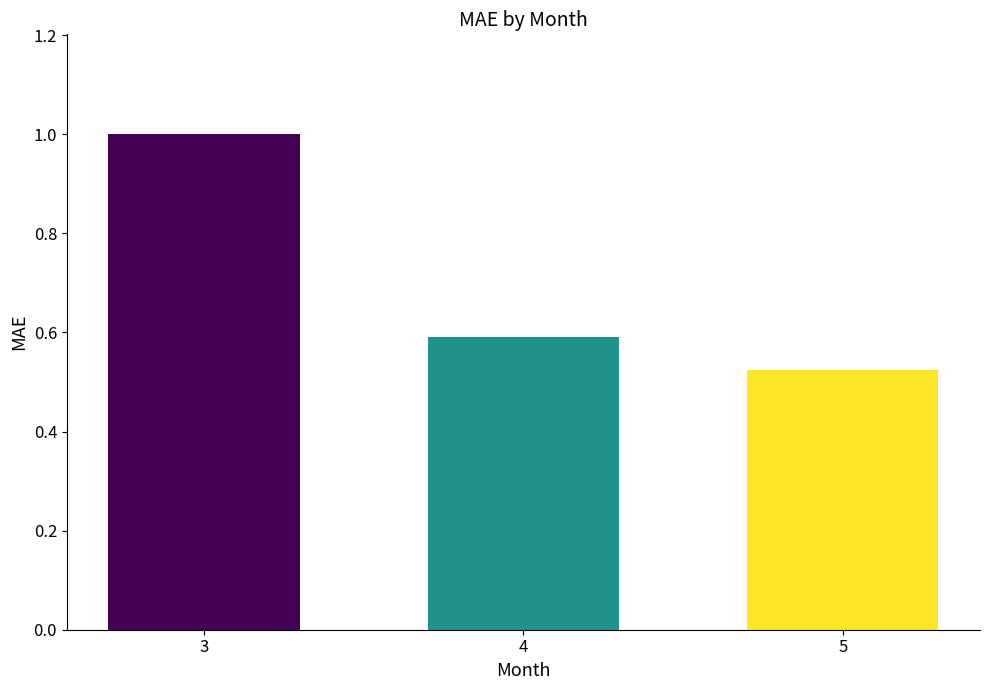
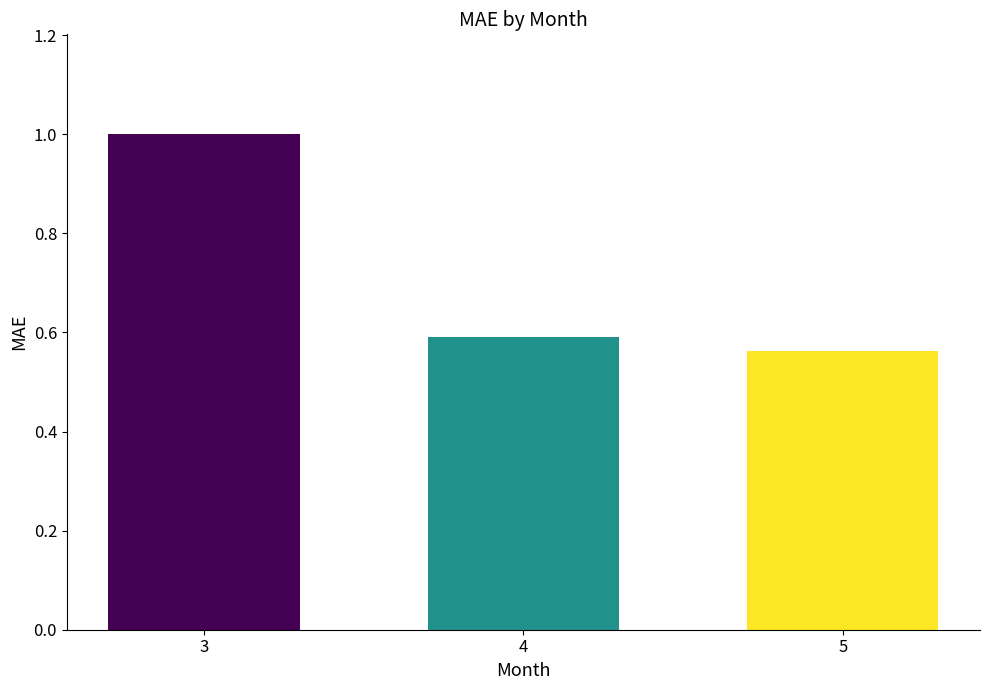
5: 0.52 -> 0.56
